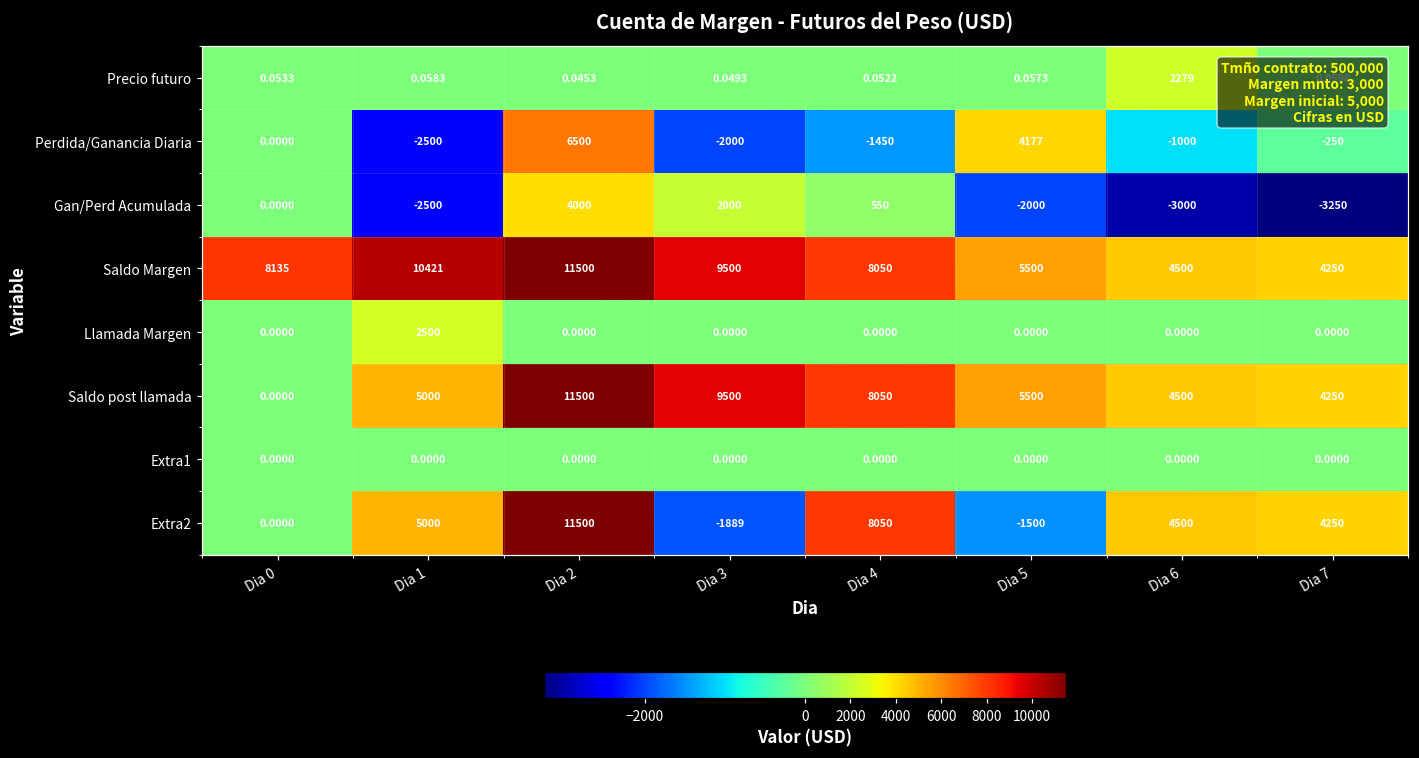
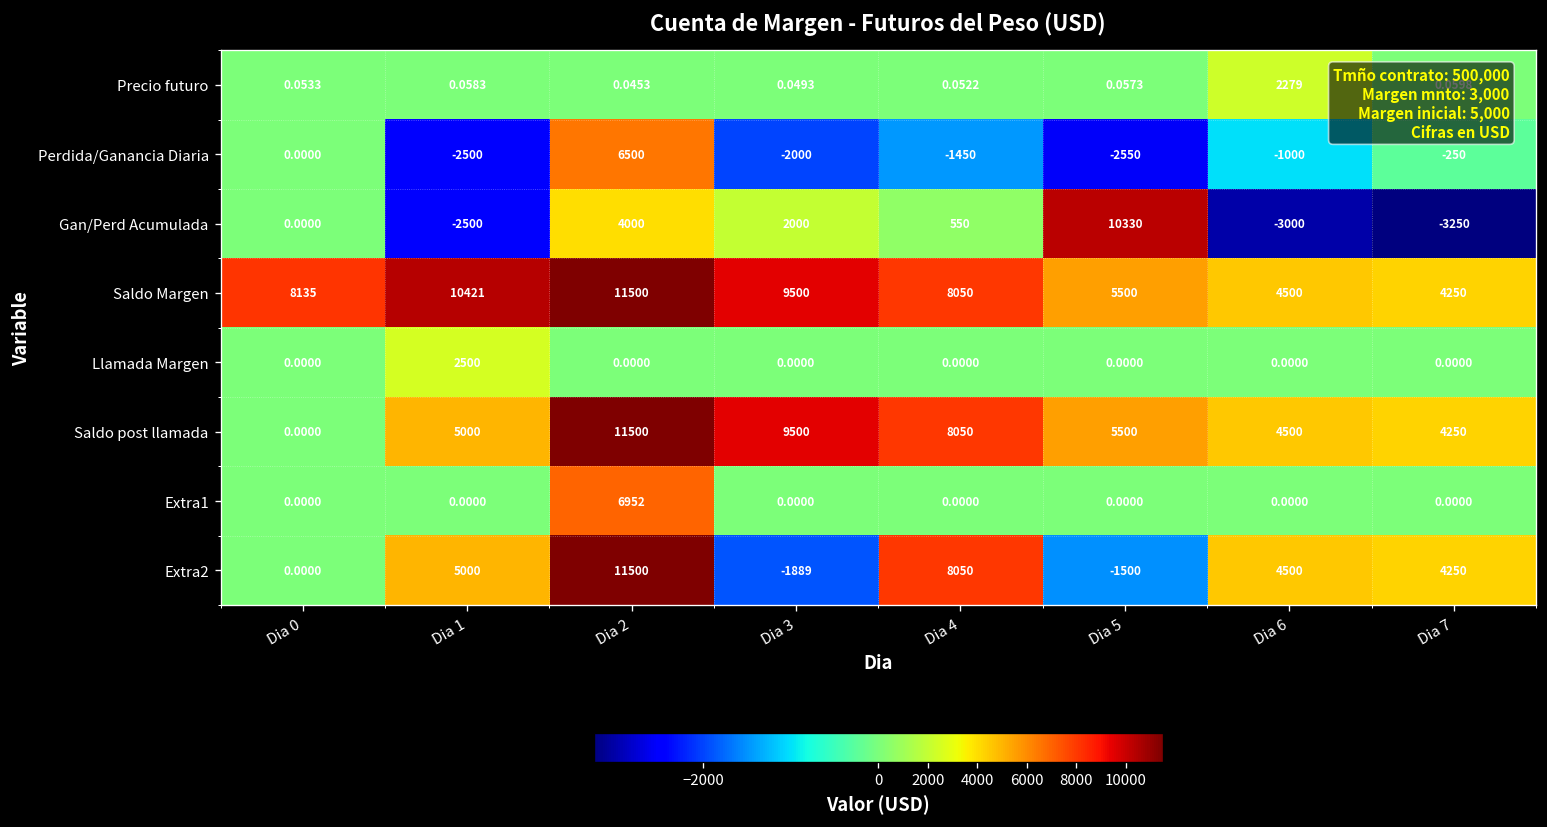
Perdida/Ganancia Diaria, Dia 5: 4177 -> -2550
Gan/Perd Acumulada, Dia 5: -2000 -> 10330
Extra1, Dia 2: 0.0000 -> 6952
